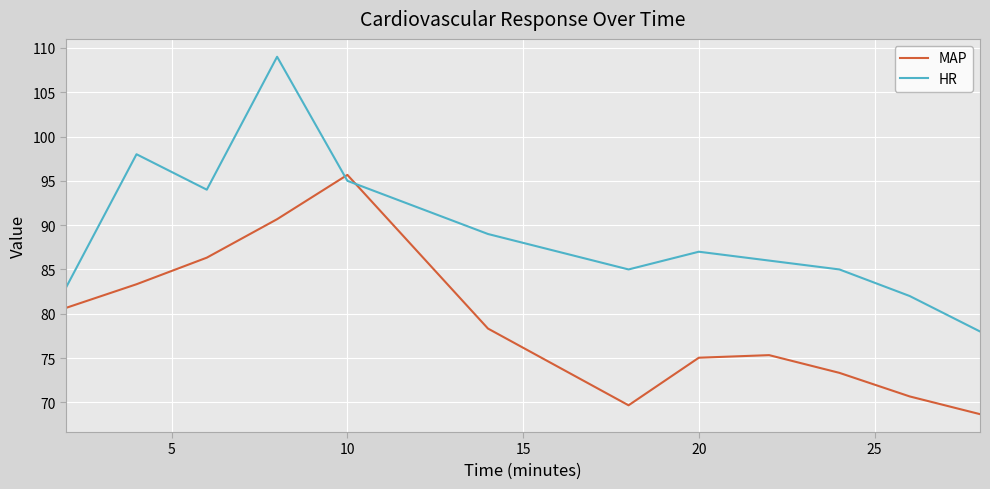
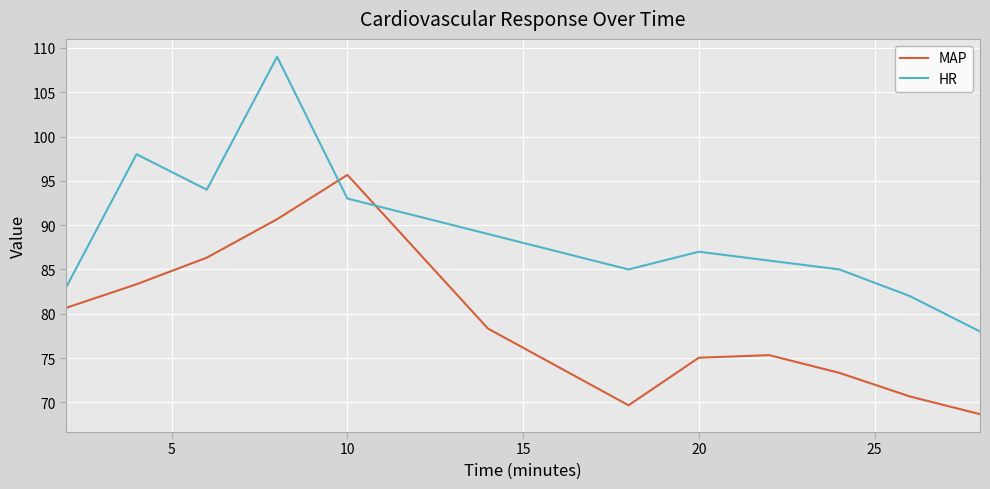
HR, 10: 95 -> 93
